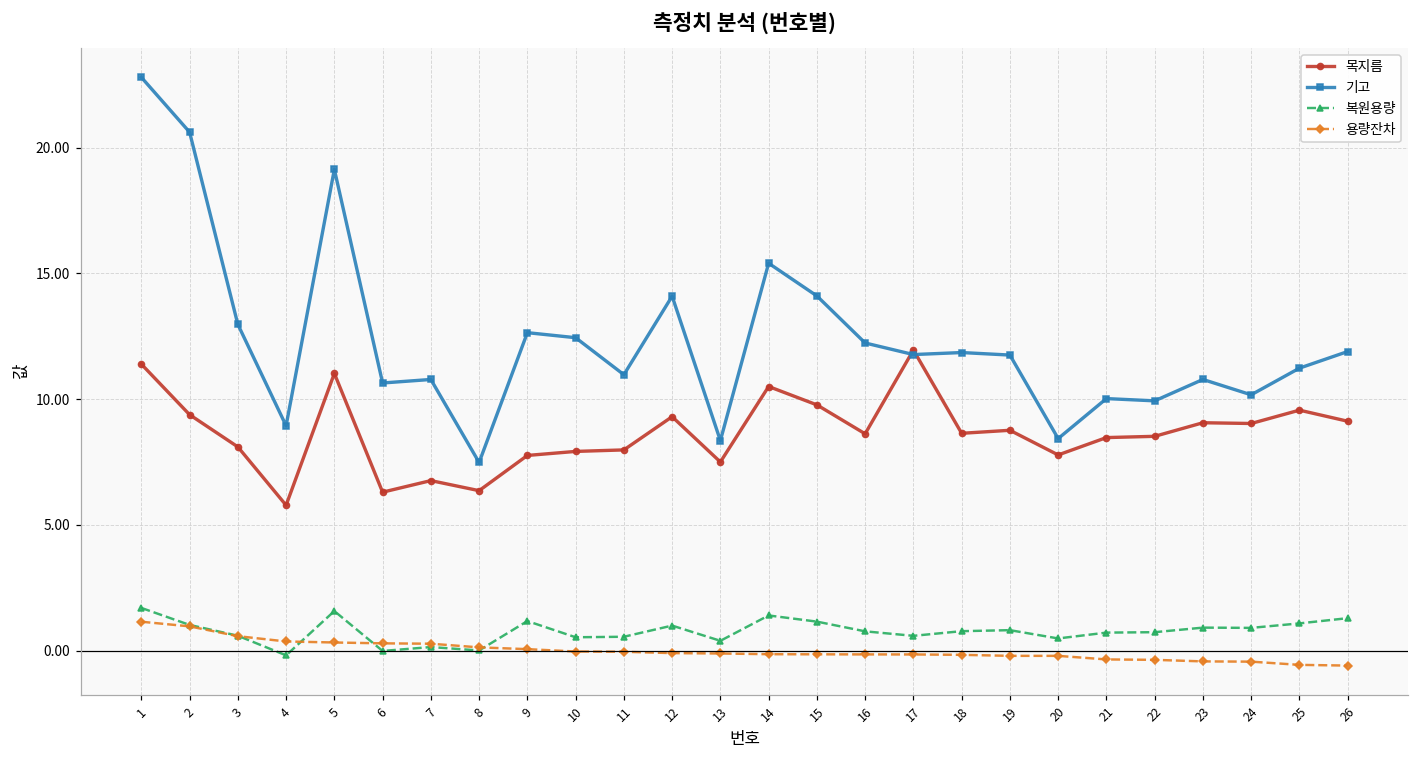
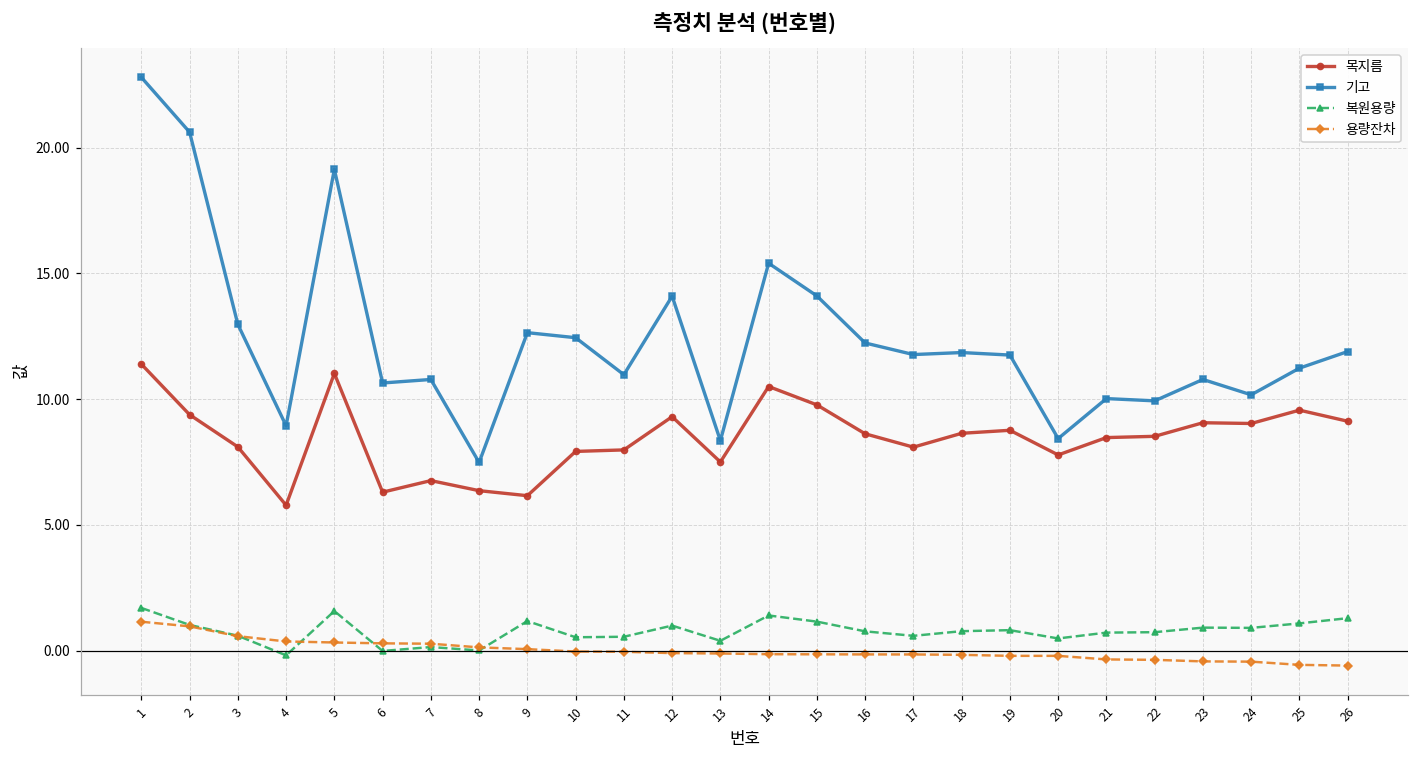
목지름, 9: 7.8 -> 6.2
목지름, 17: 12.0 -> 8.1
